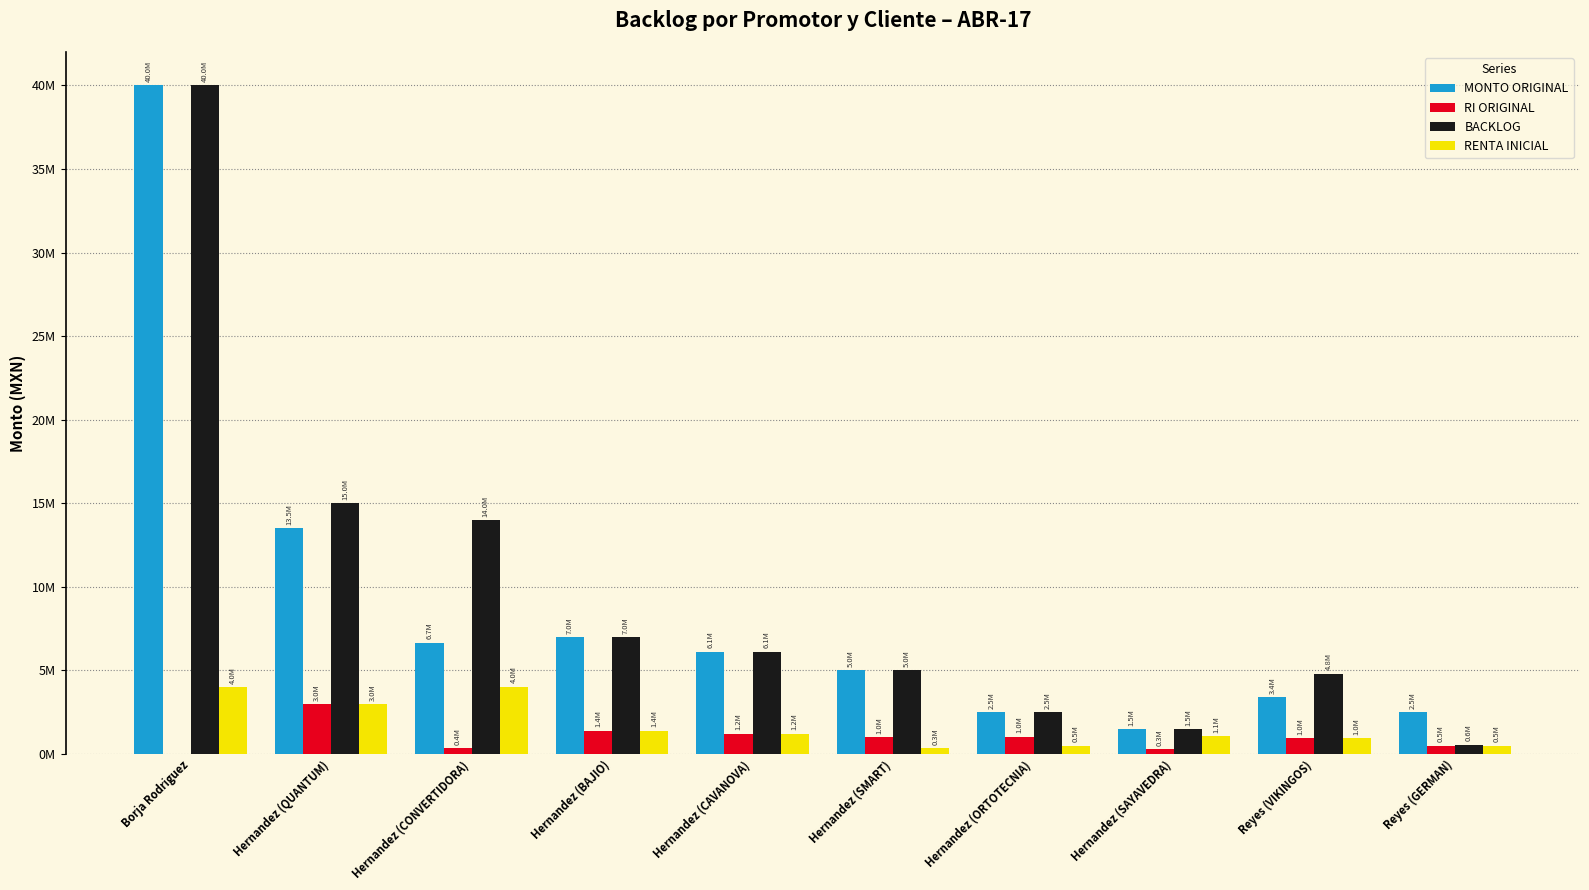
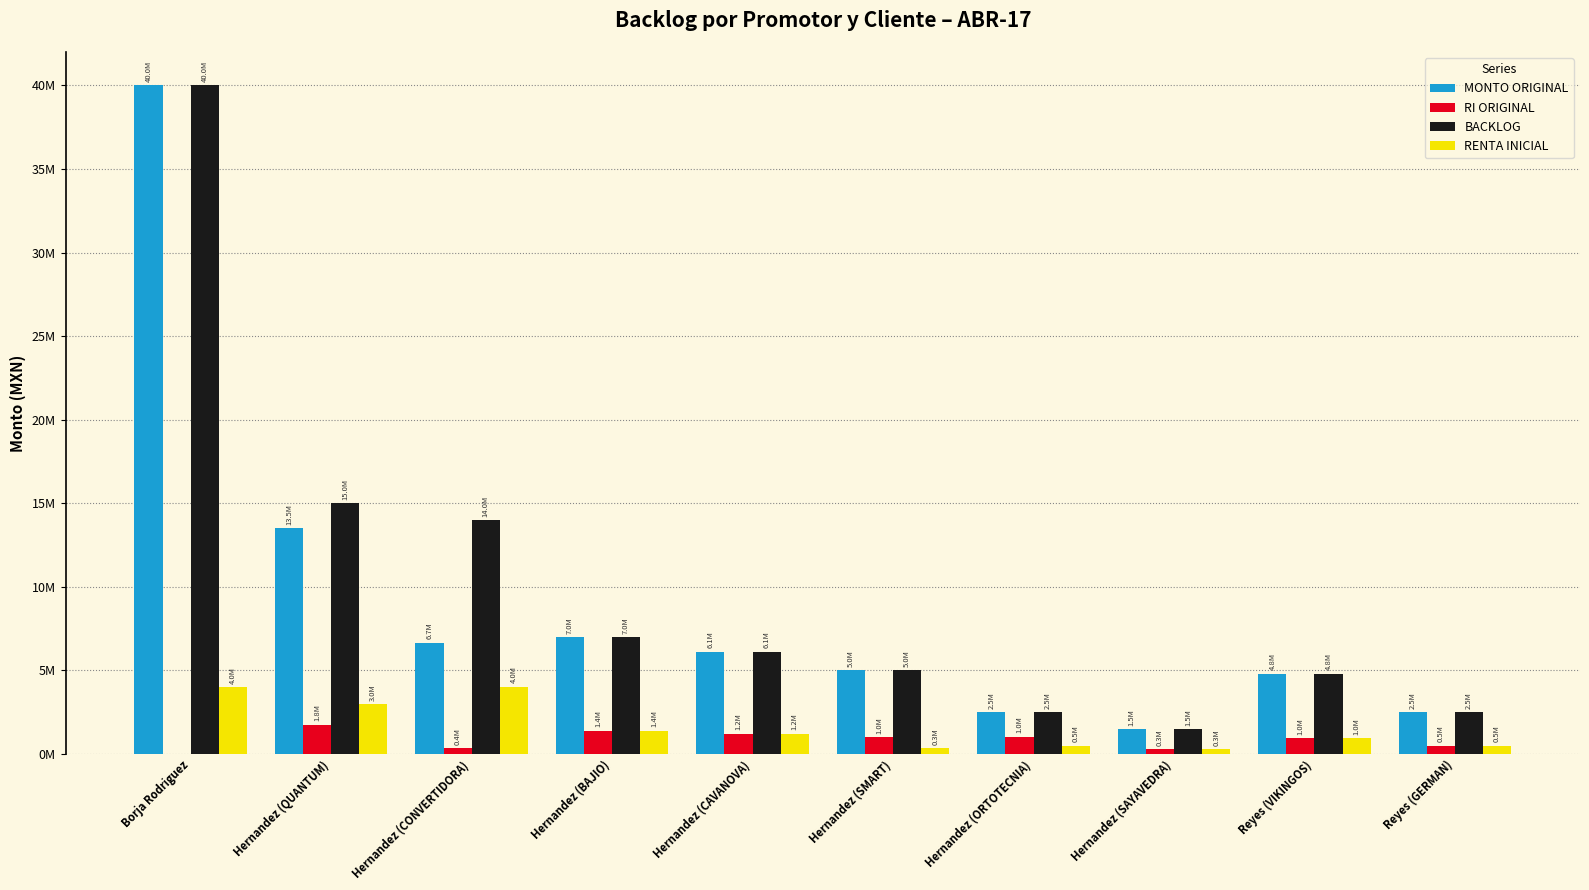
RI ORIGINAL, Hernandez (QUANTUM): 3.0M -> 1.8M
RENTA INICIAL, Hernandez (SAYAVEDRA): 1.1M -> 0.3M
MONTO ORIGINAL, Reyes (VIKINGOS): 3.4M -> 4.8M
BACKLOG, Reyes (GERMAN): 0.6M -> 2.5M
